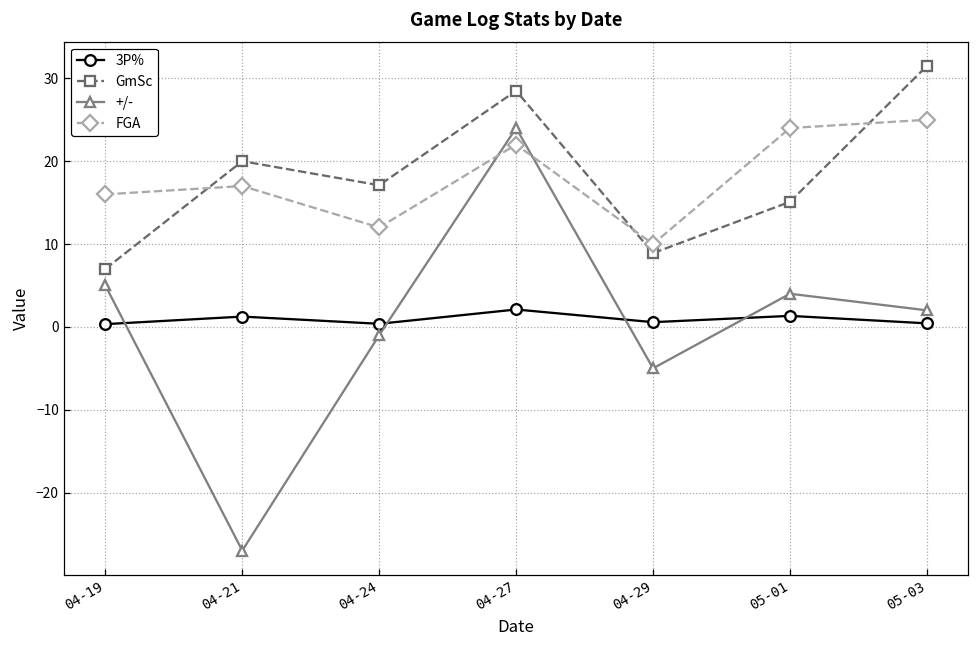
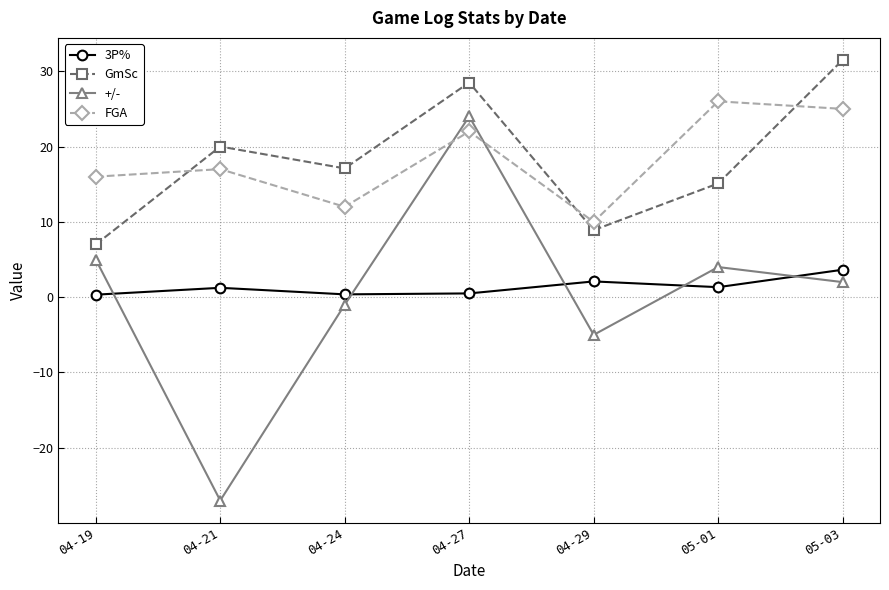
3P%, 04-27: 2 -> 1
3P%, 04-29: 1 -> 2
FGA, 05-01: 24 -> 26
3P%, 05-03: 0 -> 4
